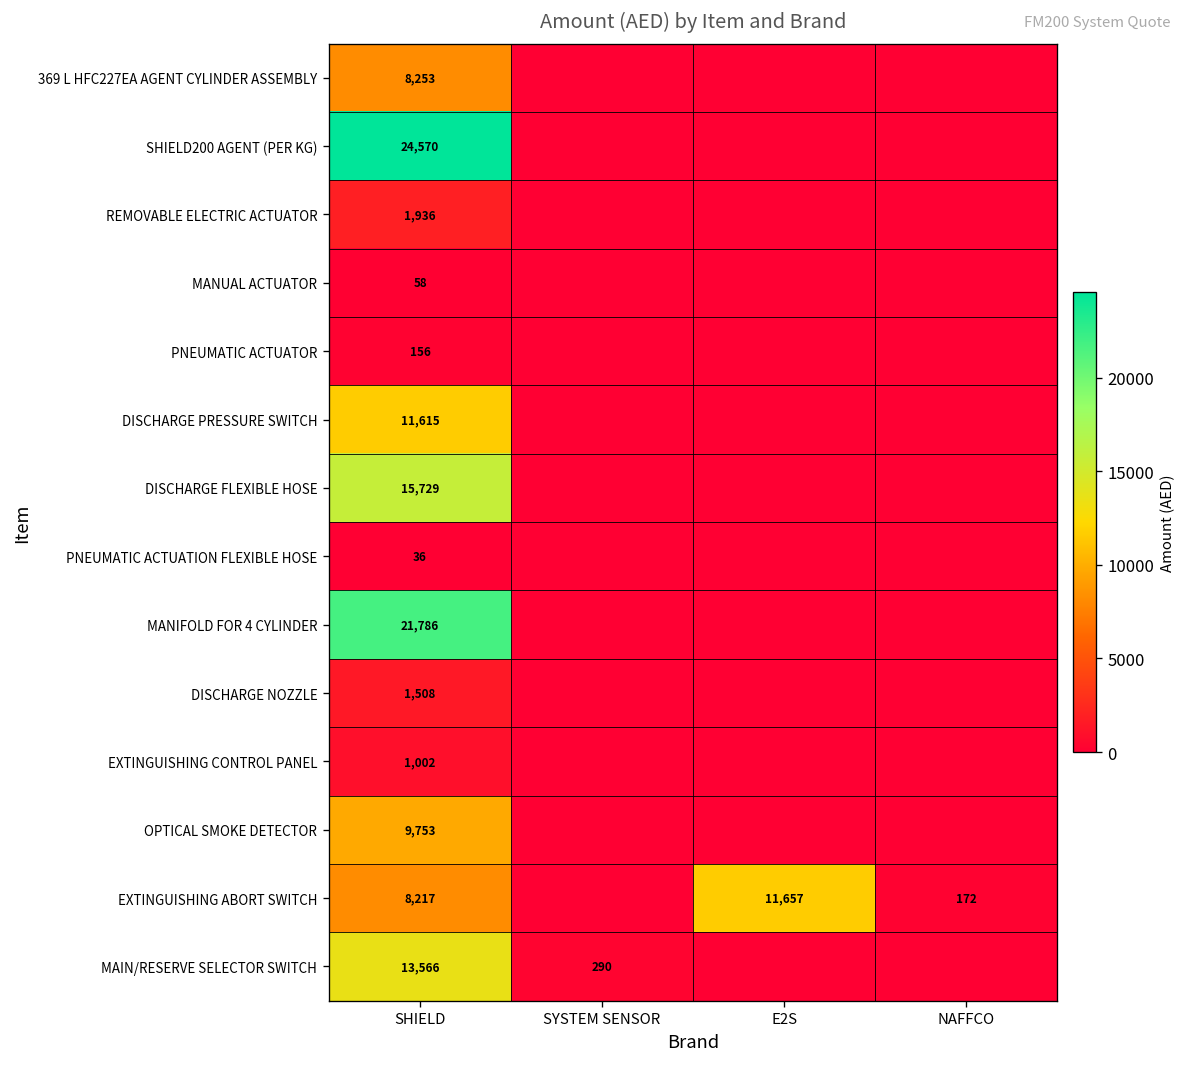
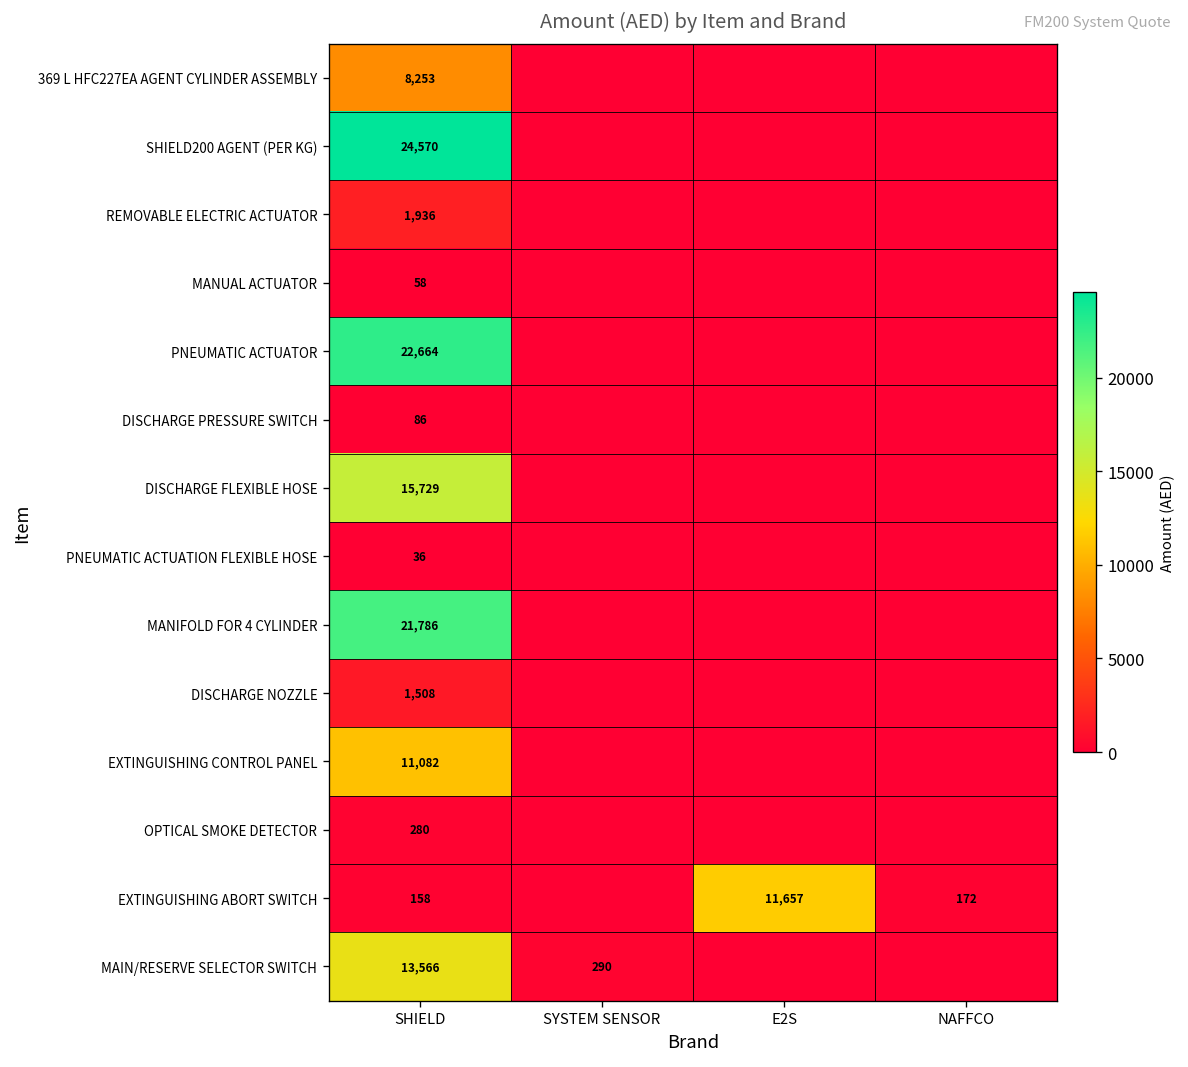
PNEUMATIC ACTUATOR, SHIELD: 156 -> 22,664
DISCHARGE PRESSURE SWITCH, SHIELD: 11,615 -> 86
EXTINGUISHING CONTROL PANEL, SHIELD: 1,002 -> 11,082
OPTICAL SMOKE DETECTOR, SHIELD: 9,753 -> 280
EXTINGUISHING ABORT SWITCH, SHIELD: 8,217 -> 158
